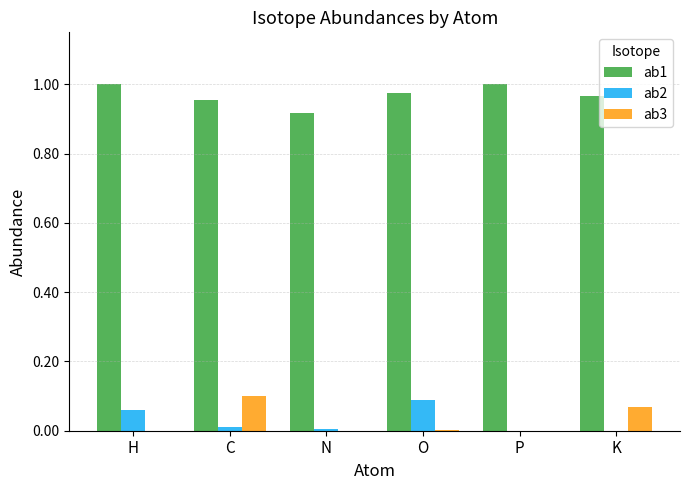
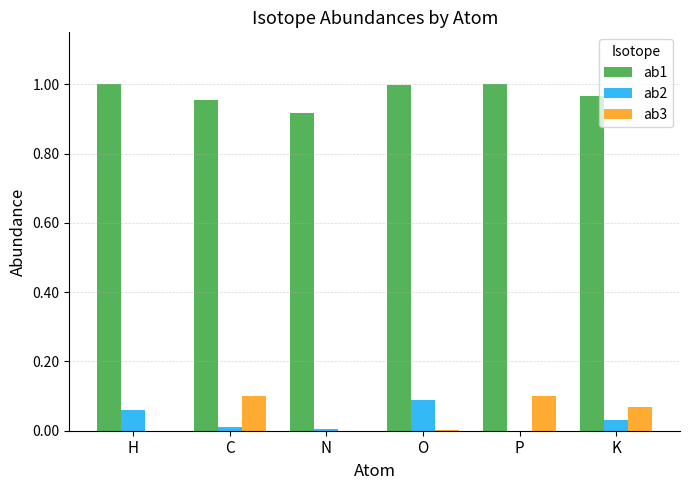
ab1, O: 0.97 -> 1.00
ab3, P: 0.0 -> 0.1
ab2, K: 0.00 -> 0.03
